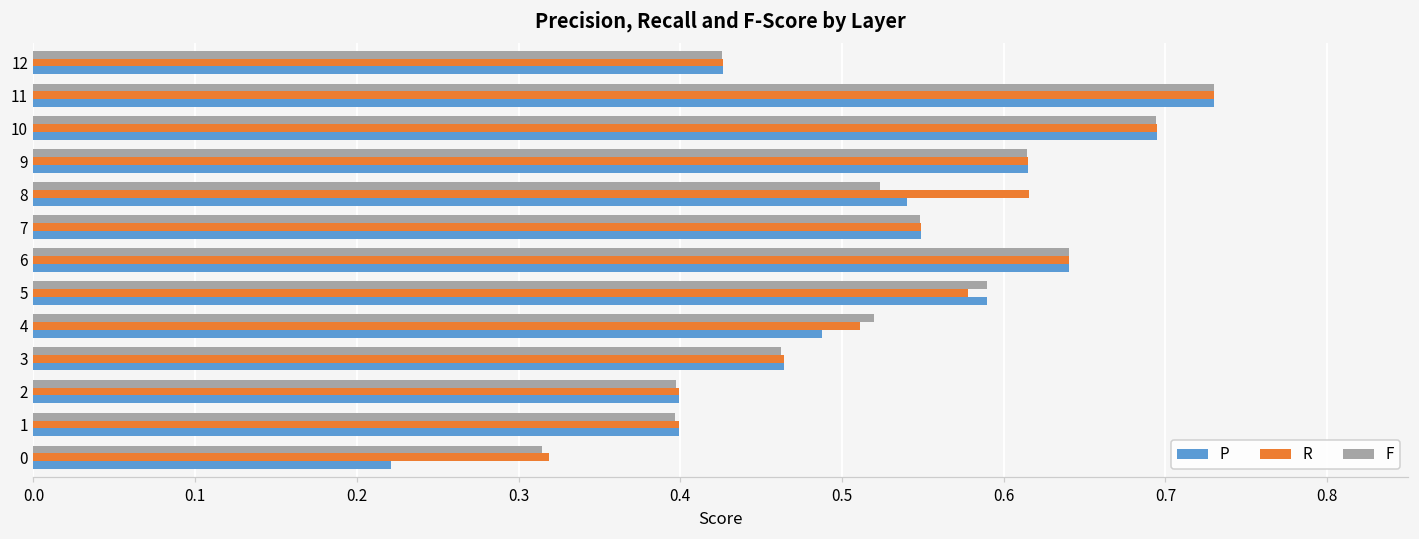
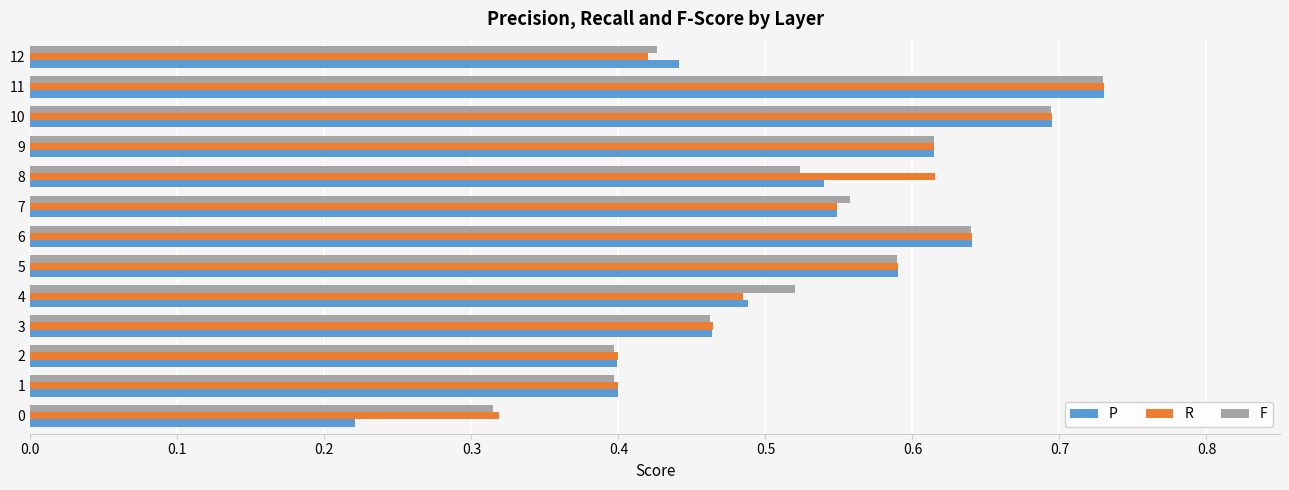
R, 12: 0.427 -> 0.420
P, 12: 0.427 -> 0.441
F, 7: 0.549 -> 0.557
R, 5: 0.578 -> 0.590
R, 4: 0.511 -> 0.485
